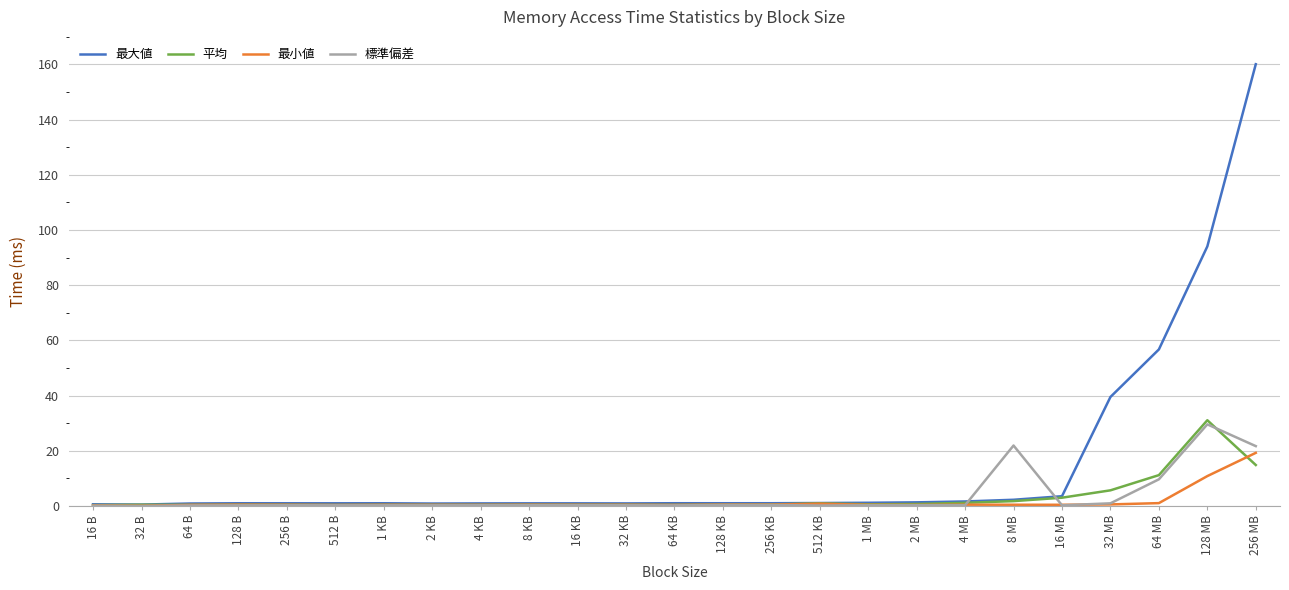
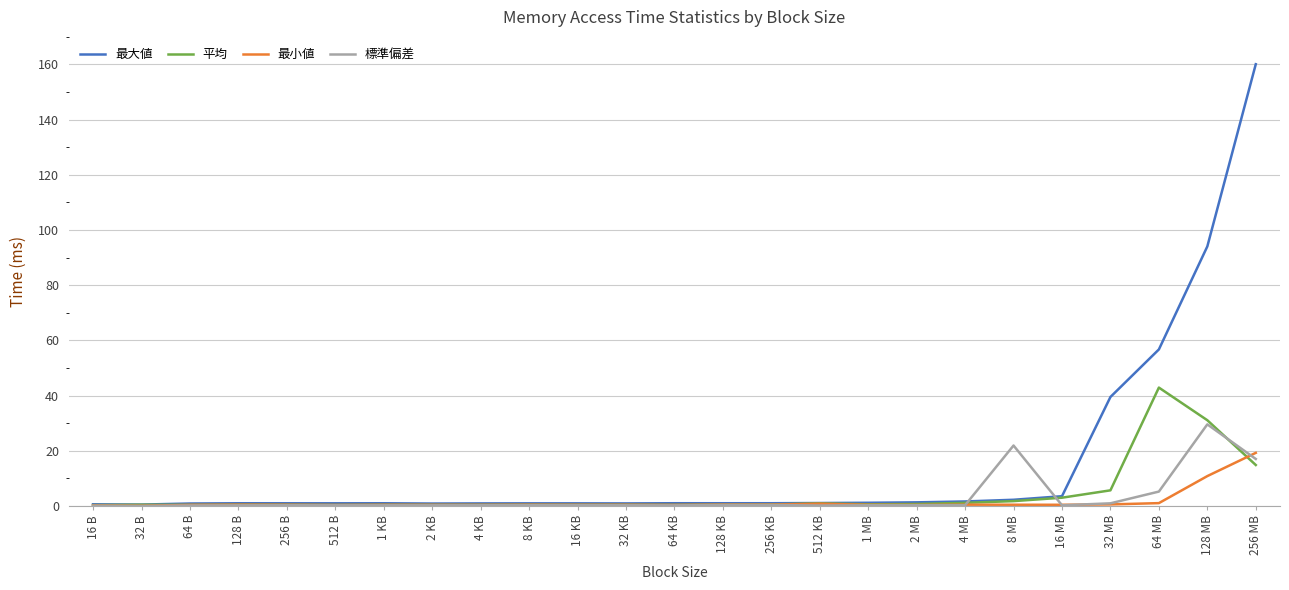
平均, 64 MB: 11 -> 43
標準偏差, 64 MB: 10 -> 5
標準偏差, 256 MB: 22 -> 17
